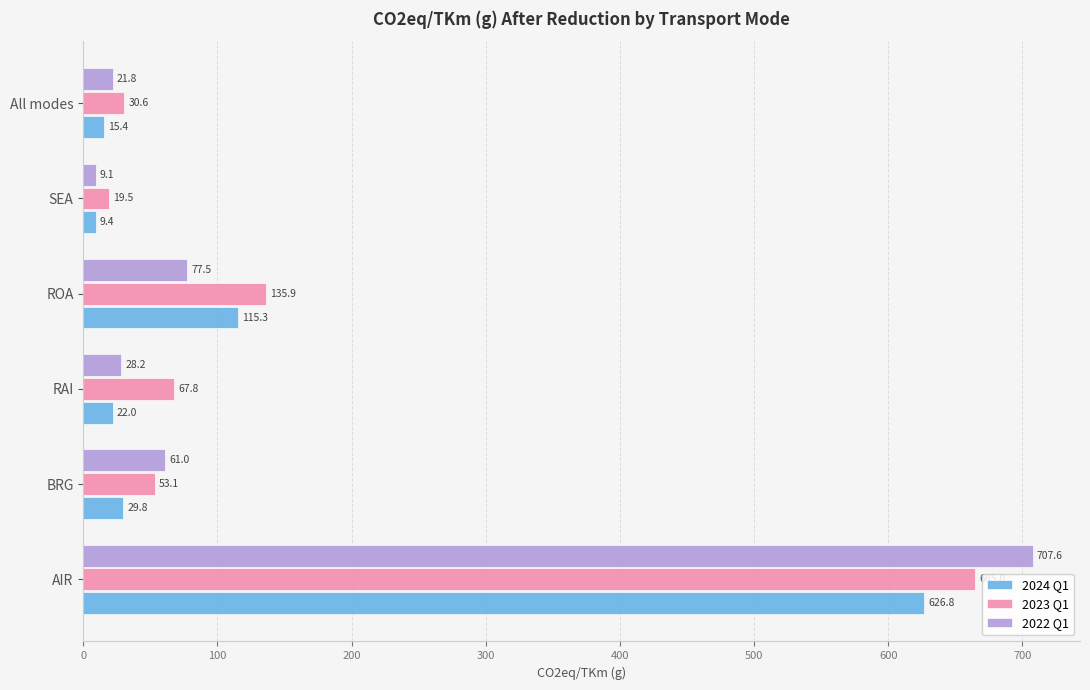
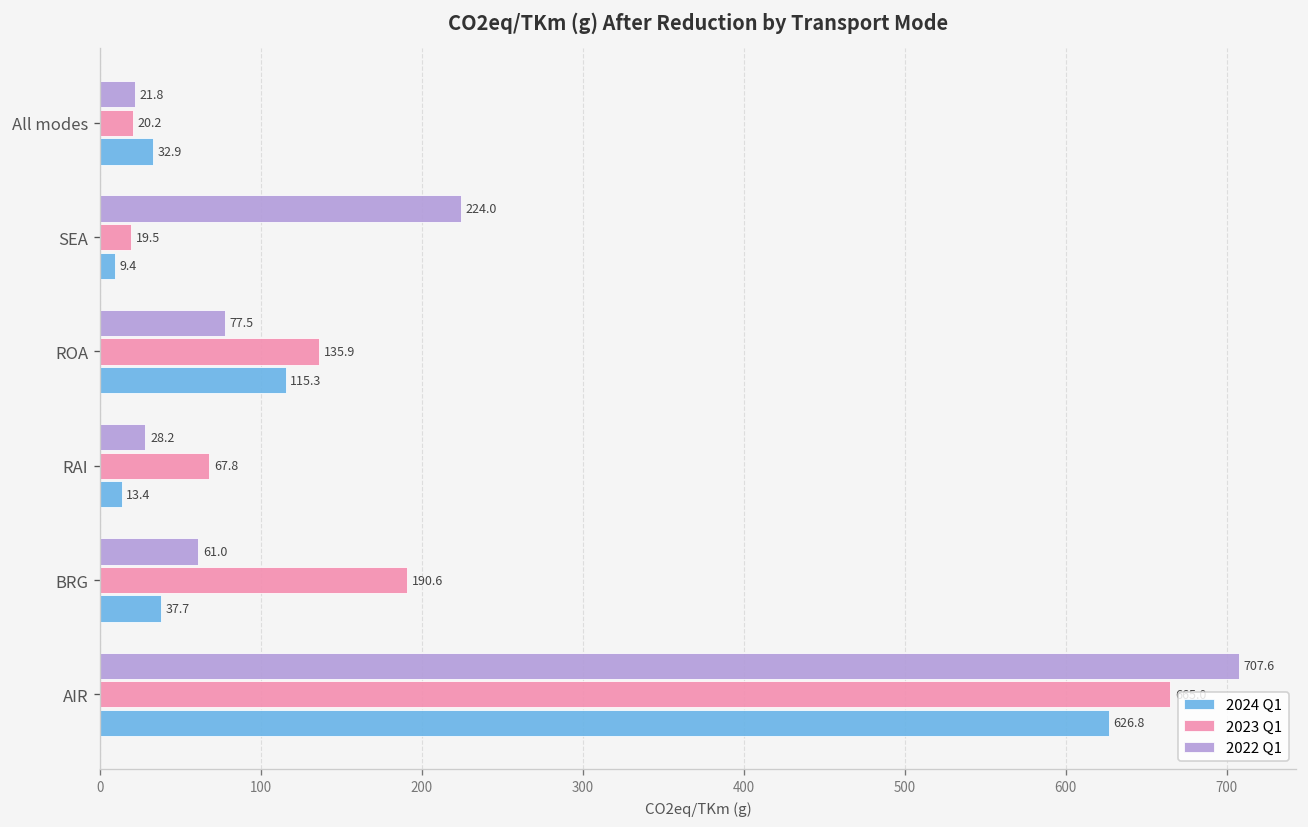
2023 Q1, All modes: 30.6 -> 20.2
2024 Q1, All modes: 15.4 -> 32.9
2022 Q1, SEA: 9.1 -> 224.0
2024 Q1, RAI: 22.0 -> 13.4
2023 Q1, BRG: 53.1 -> 190.6
2024 Q1, BRG: 29.8 -> 37.7
